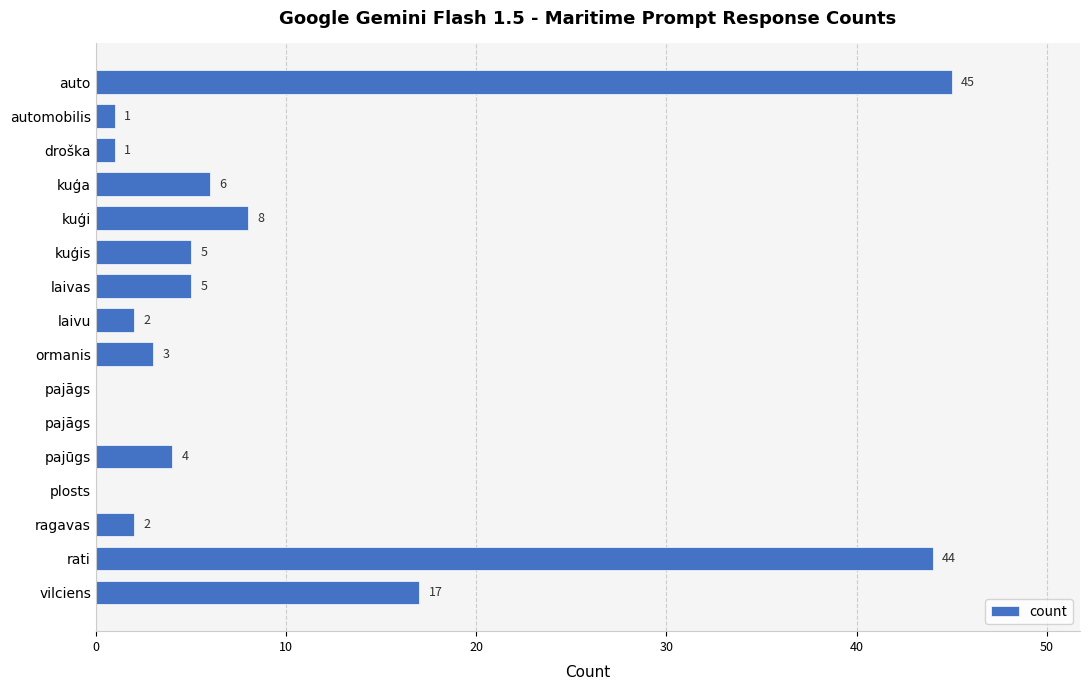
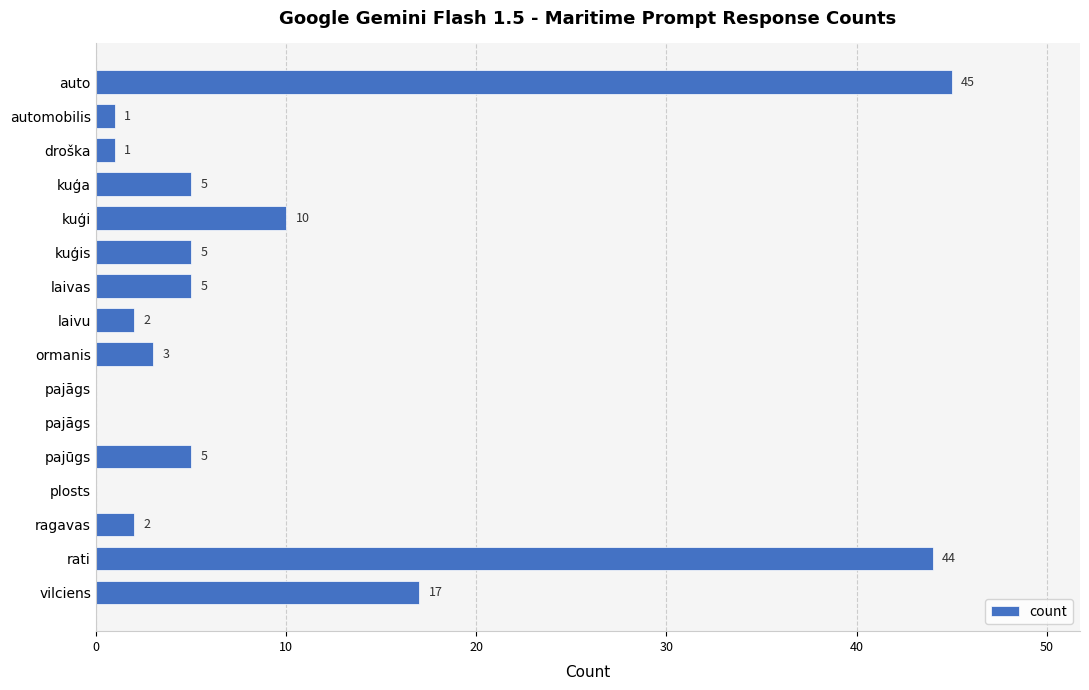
kuģa: 6 -> 5
kuģi: 8 -> 10
pajūgs: 4 -> 5
